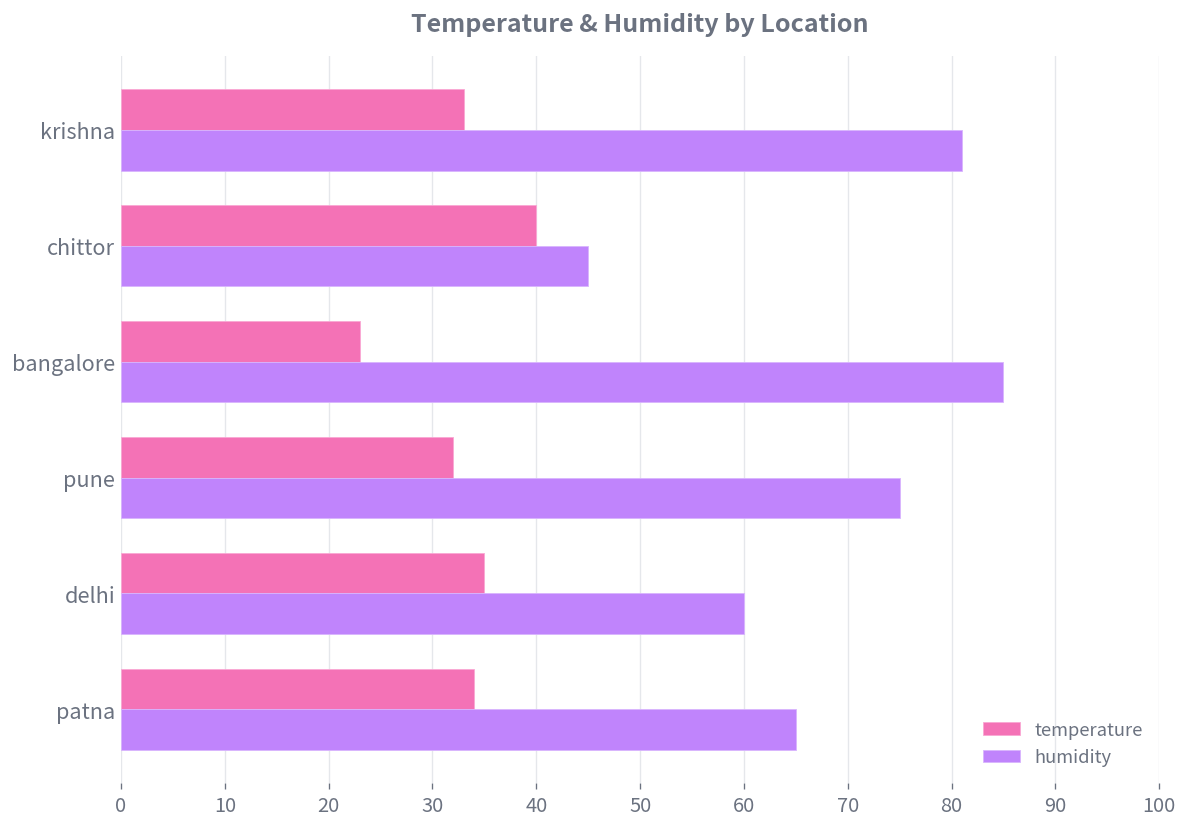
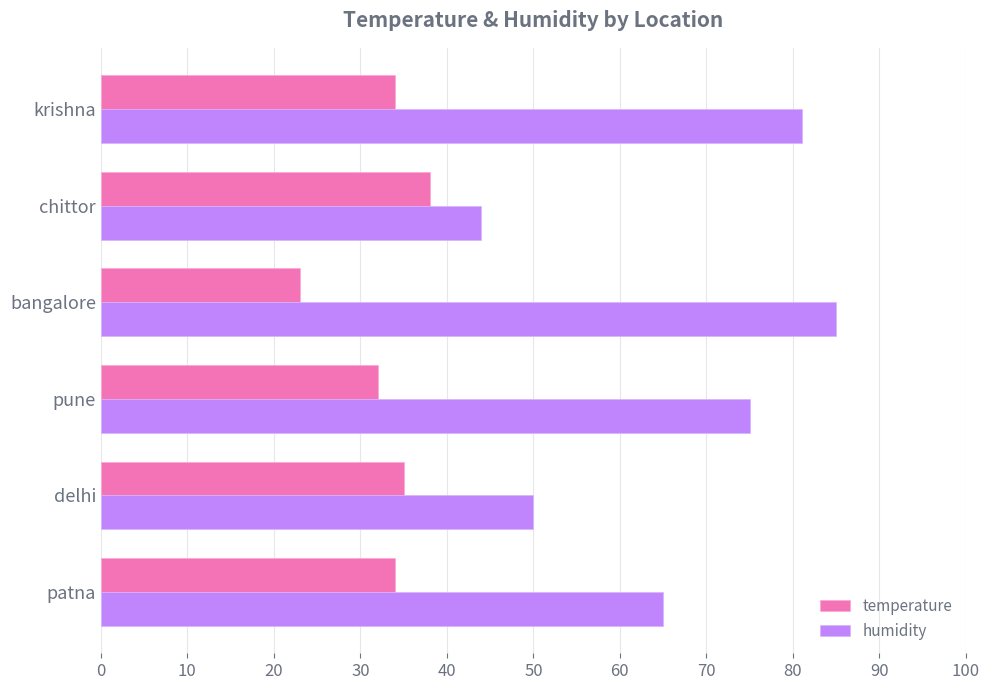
temperature, krishna: 33 -> 34
temperature, chittor: 40 -> 38
humidity, chittor: 45 -> 44
humidity, delhi: 60 -> 50
